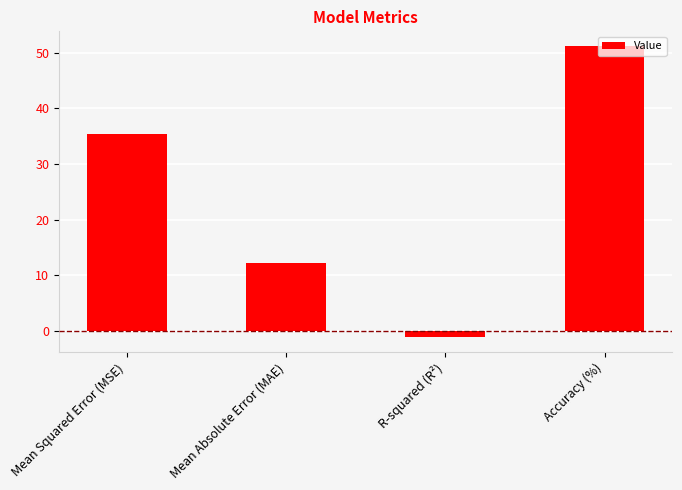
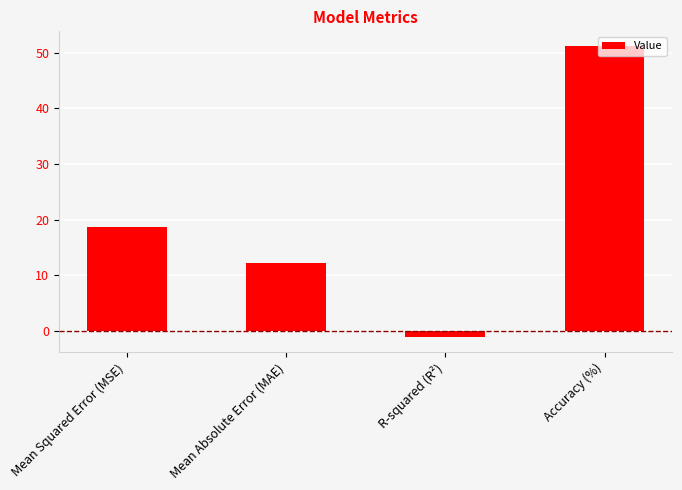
Mean Squared Error (MSE): 35 -> 19
